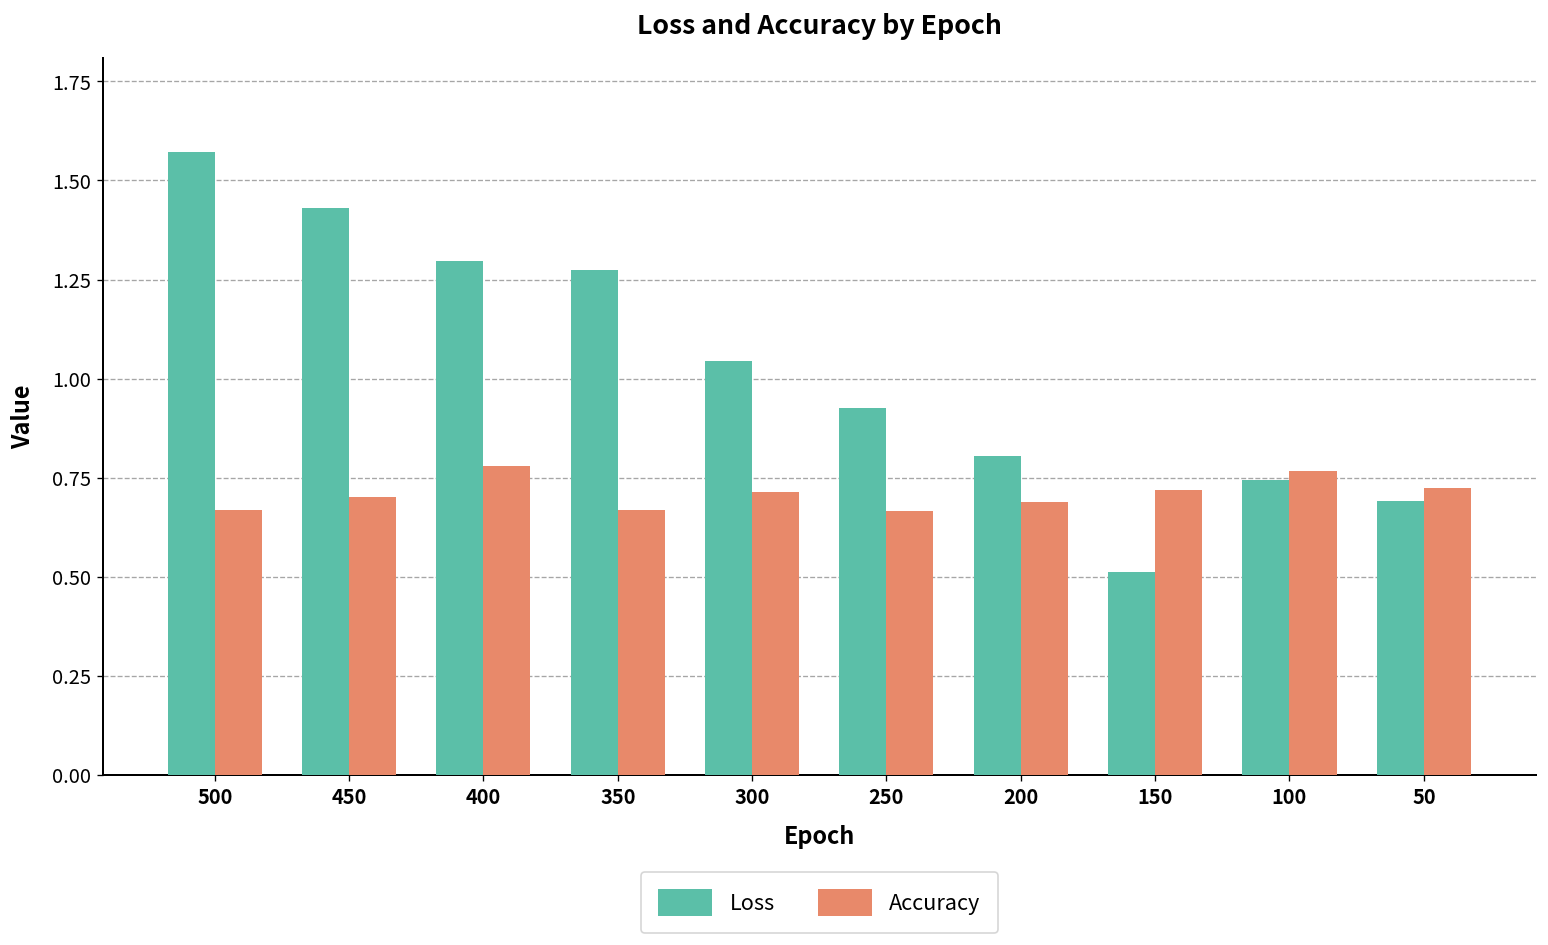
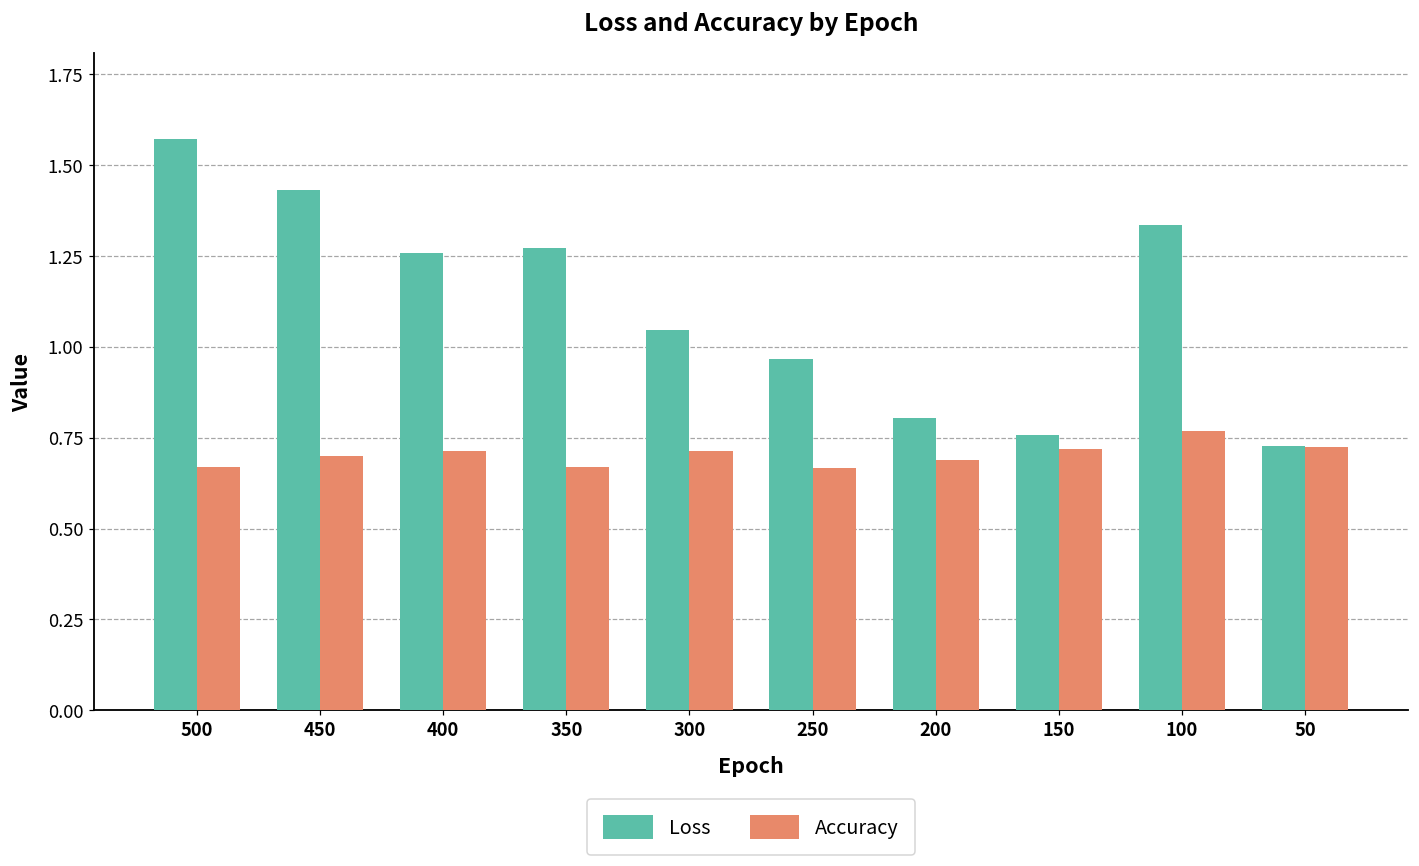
Loss, 400: 1.30 -> 1.26
Accuracy, 400: 0.78 -> 0.71
Loss, 250: 0.93 -> 0.97
Loss, 150: 0.51 -> 0.76
Loss, 100: 0.74 -> 1.33
Loss, 50: 0.69 -> 0.73
